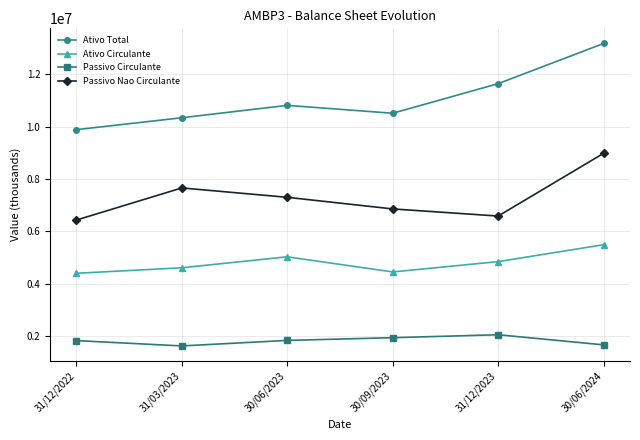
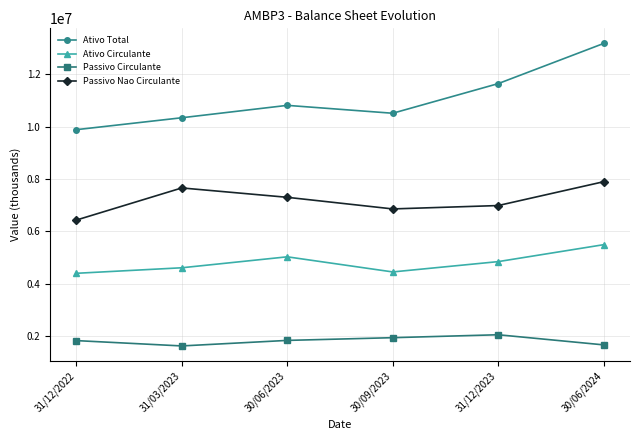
Passivo Nao Circulante, 31/12/2023: 6600000 -> 7000000
Passivo Nao Circulante, 30/06/2024: 9000000 -> 7900000
